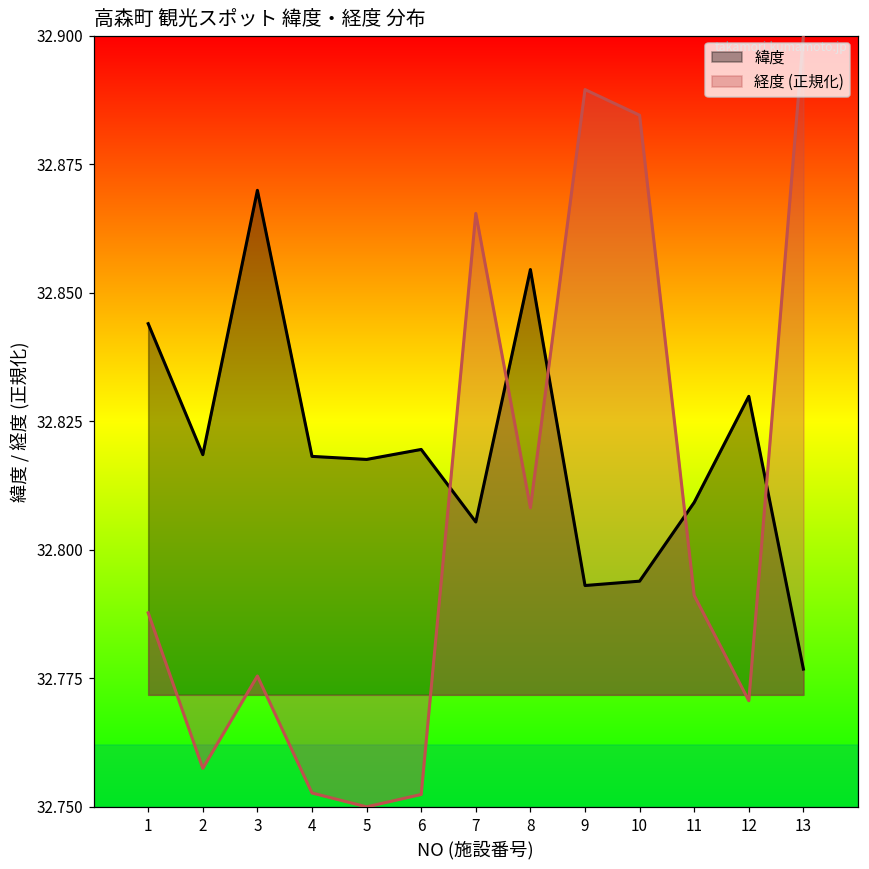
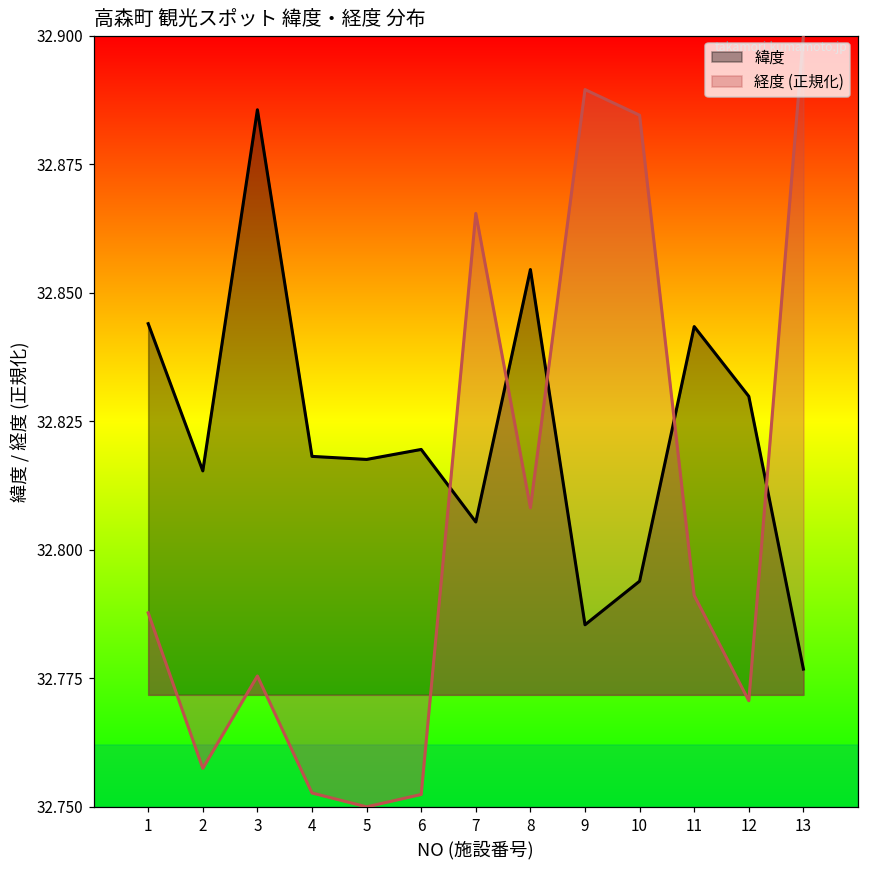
緯度, 2: 32.818 -> 32.815
緯度, 3: 32.870 -> 32.886
緯度, 9: 32.793 -> 32.785
緯度, 11: 32.809 -> 32.843
